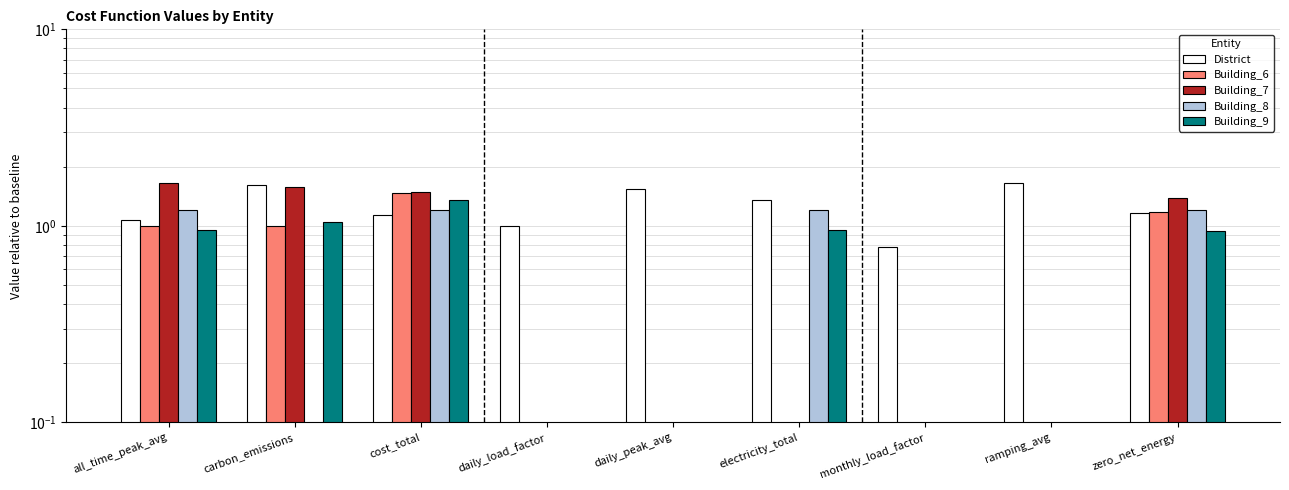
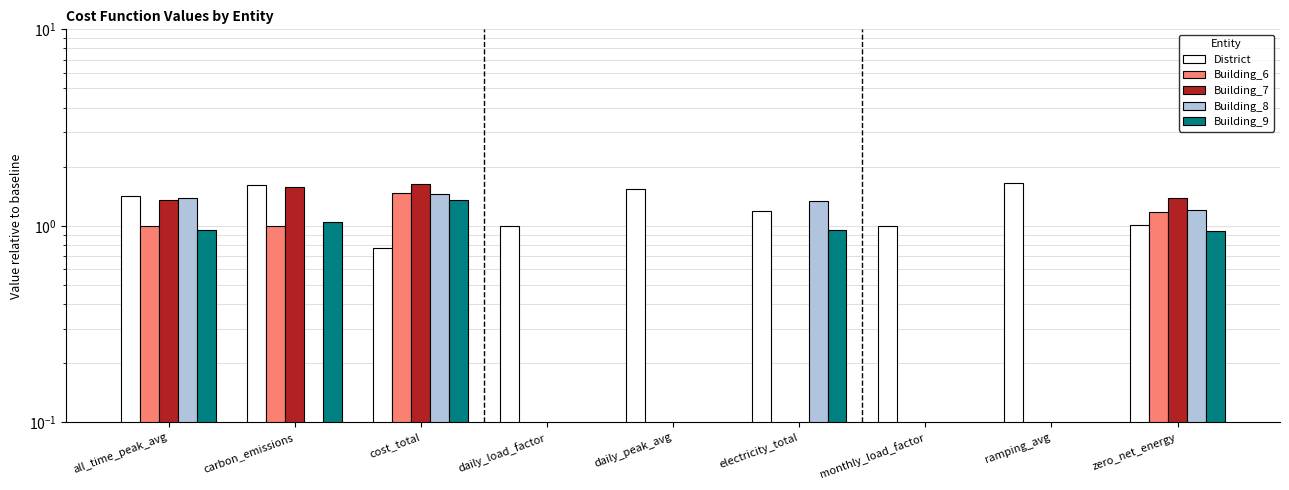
District, all_time_peak_avg: 1.1 -> 1.4
Building_7, all_time_peak_avg: 1.6 -> 1.4
Building_8, all_time_peak_avg: 1.2 -> 1.4
District, cost_total: 1.1 -> 0.77
Building_7, cost_total: 1.5 -> 1.6
Building_8, cost_total: 1.2 -> 1.5
District, electricity_total: 1.4 -> 1.2
Building_8, electricity_total: 1.2 -> 1.3
District, monthly_load_factor: 0.78 -> 1.0
District, zero_net_energy: 1.2 -> 1.0
